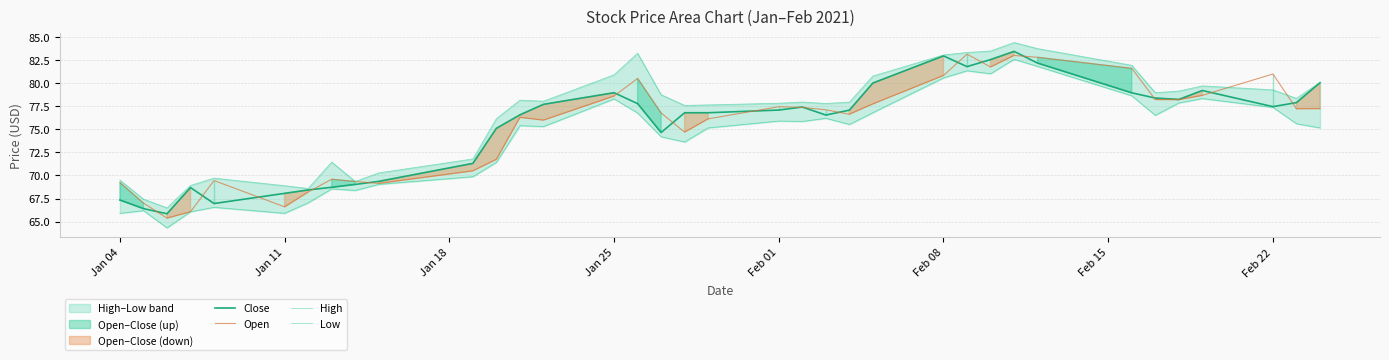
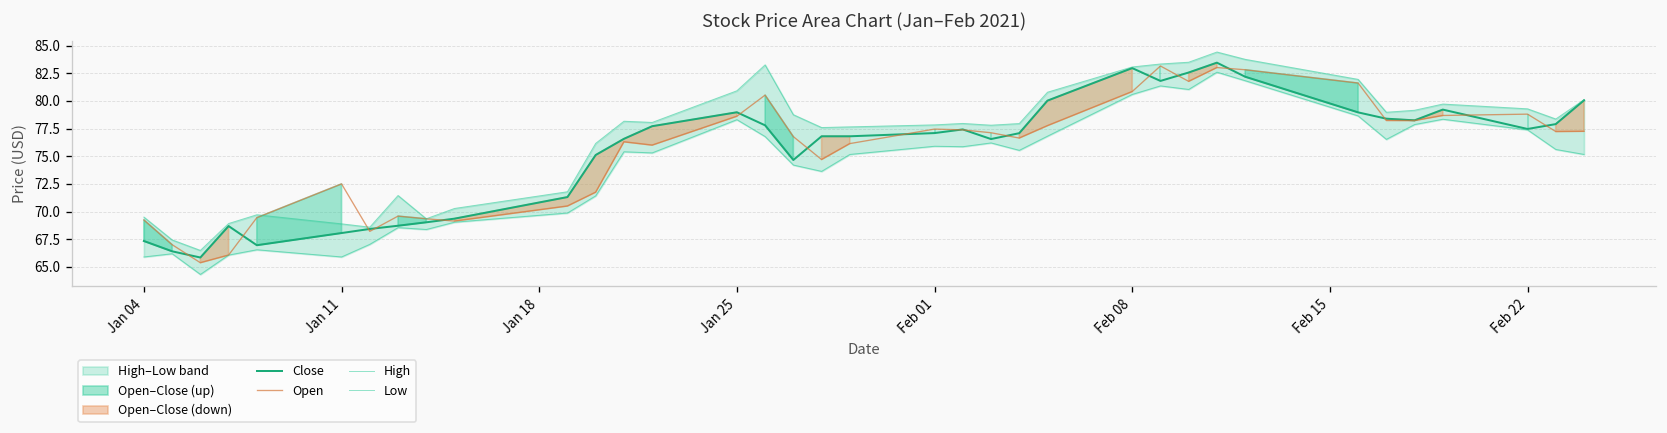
Open, Jan 11: 67 -> 73
Open, Feb 22: 81 -> 79
